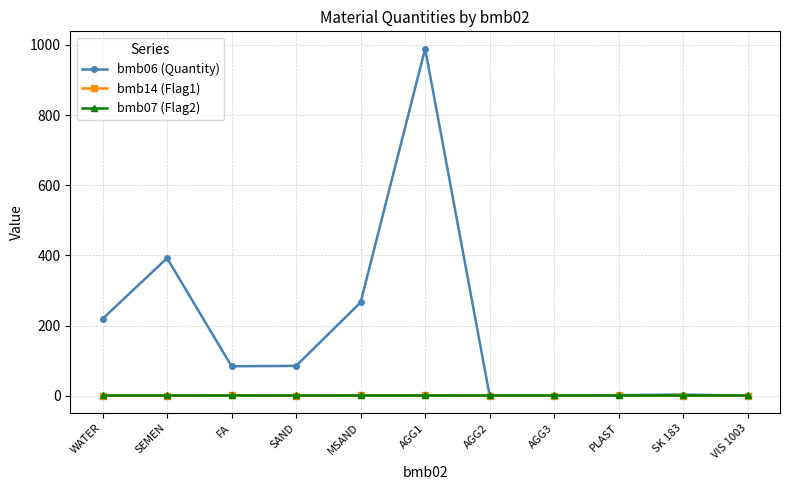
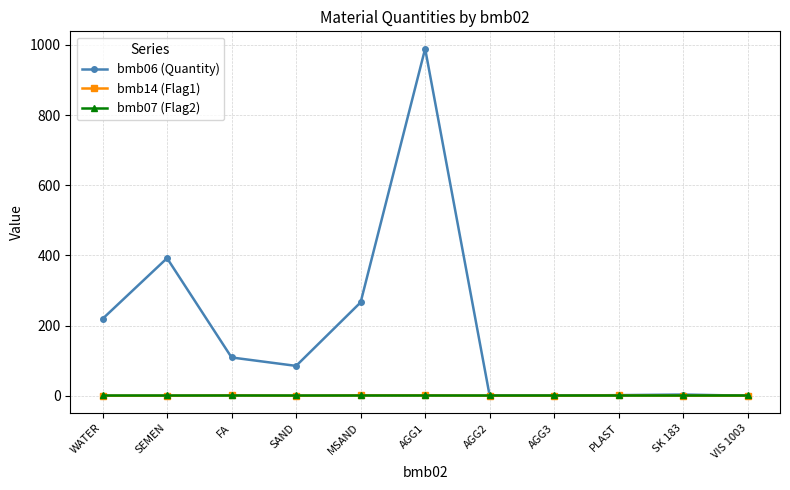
bmb06 (Quantity), FA: 80 -> 110
